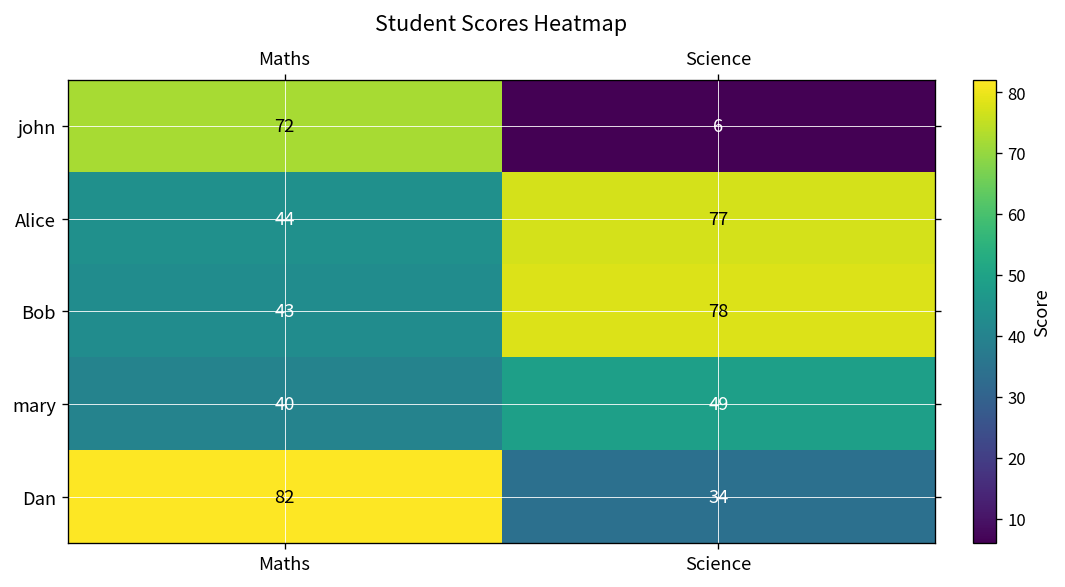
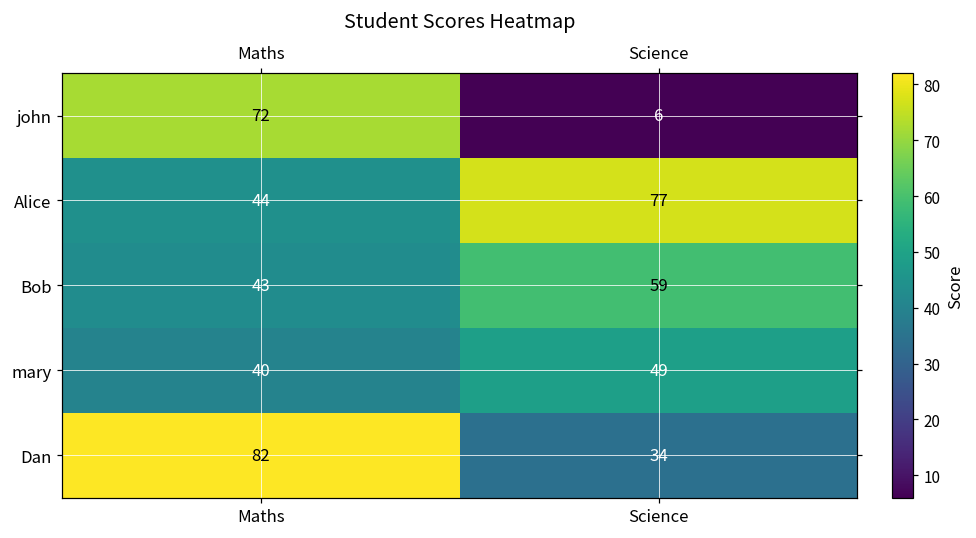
Bob, Science: 78 -> 59
